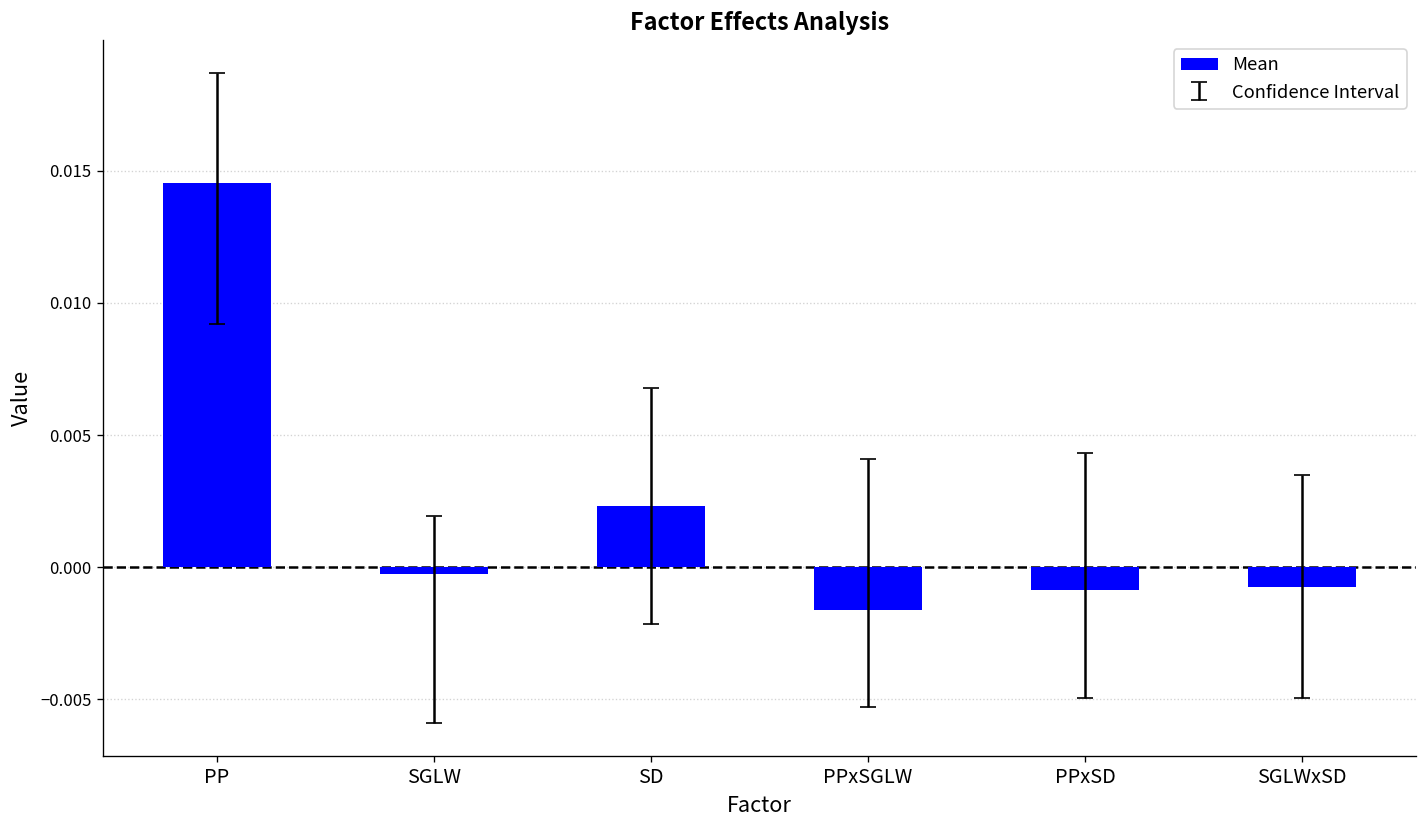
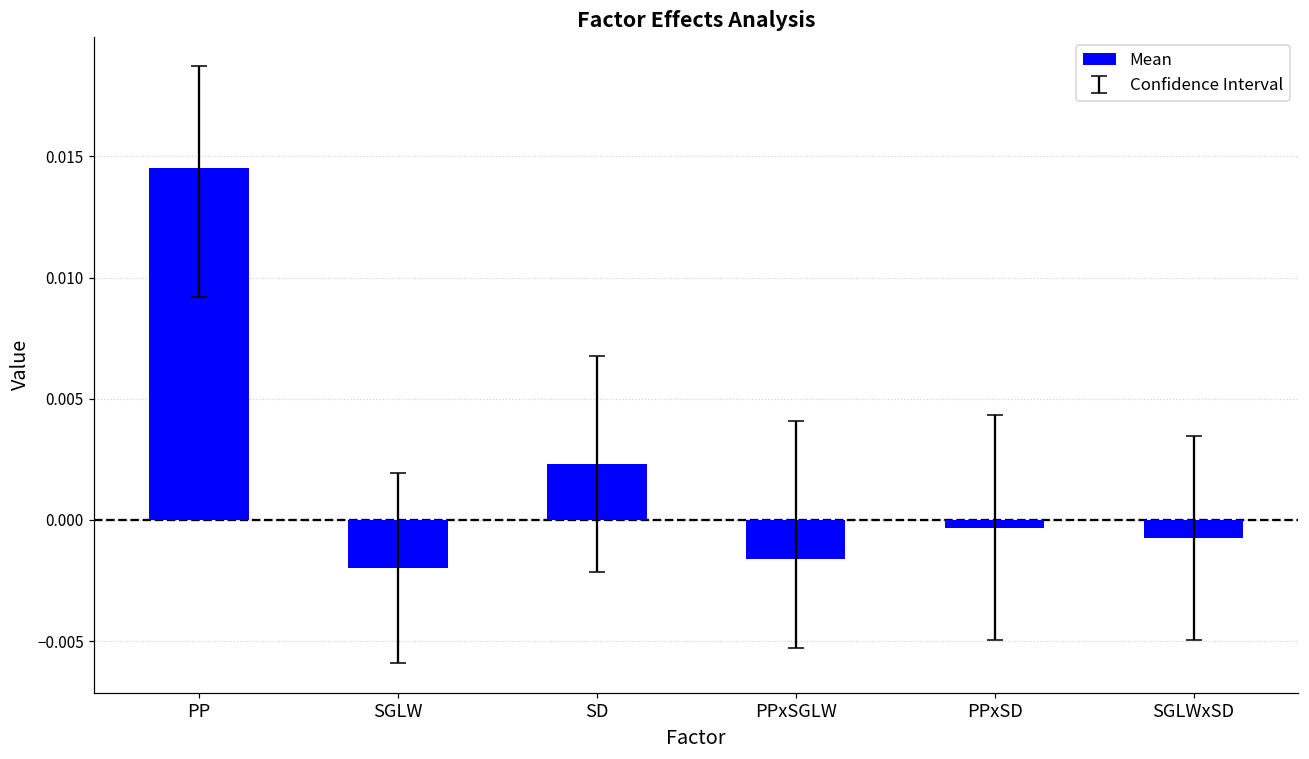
Mean, SGLW: -0.0003 -> -0.0020
Mean, PPxSD: -0.0008 -> -0.0003
